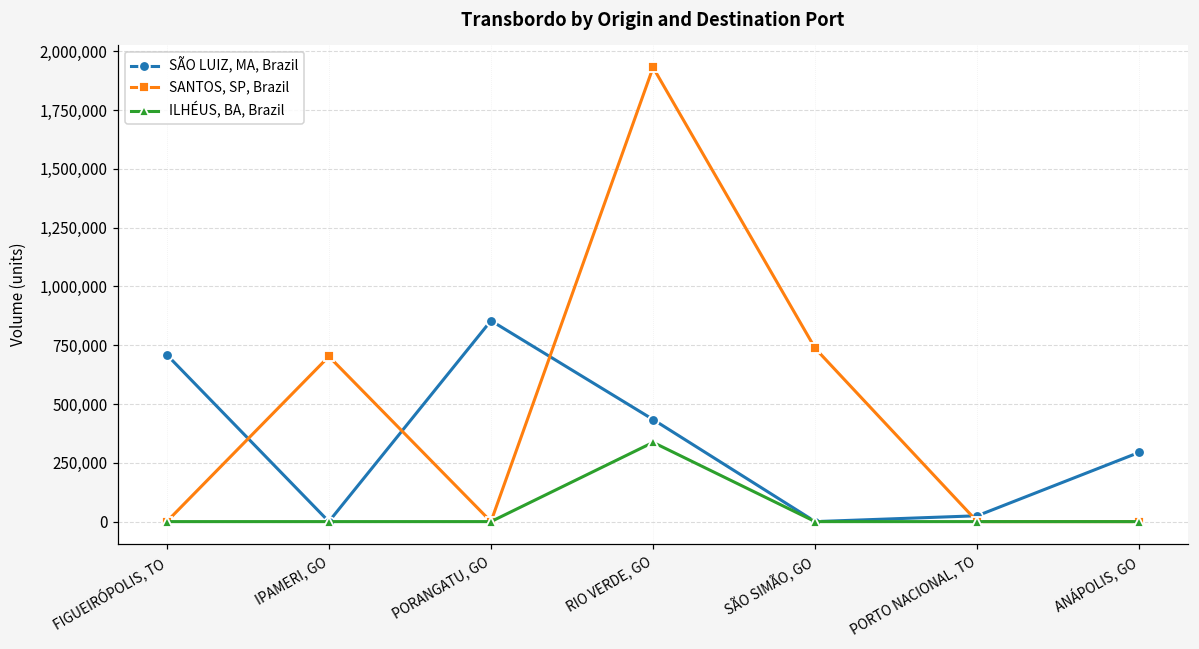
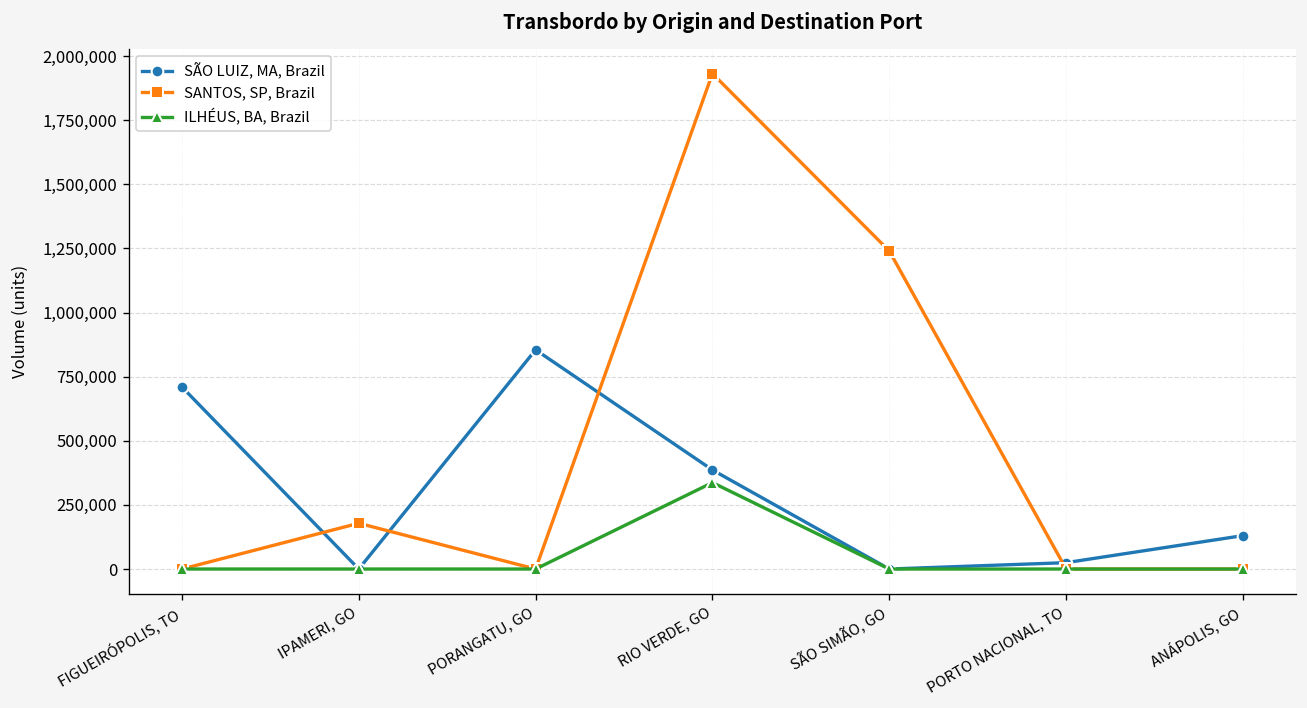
SANTOS, SP, Brazil, IPAMERI, GO: 700,000 -> 180,000
SÃO LUIZ, MA, Brazil, RIO VERDE, GO: 430,000 -> 390,000
SANTOS, SP, Brazil, SÃO SIMÃO, GO: 740,000 -> 1,240,000
SÃO LUIZ, MA, Brazil, ANÁPOLIS, GO: 290,000 -> 130,000
